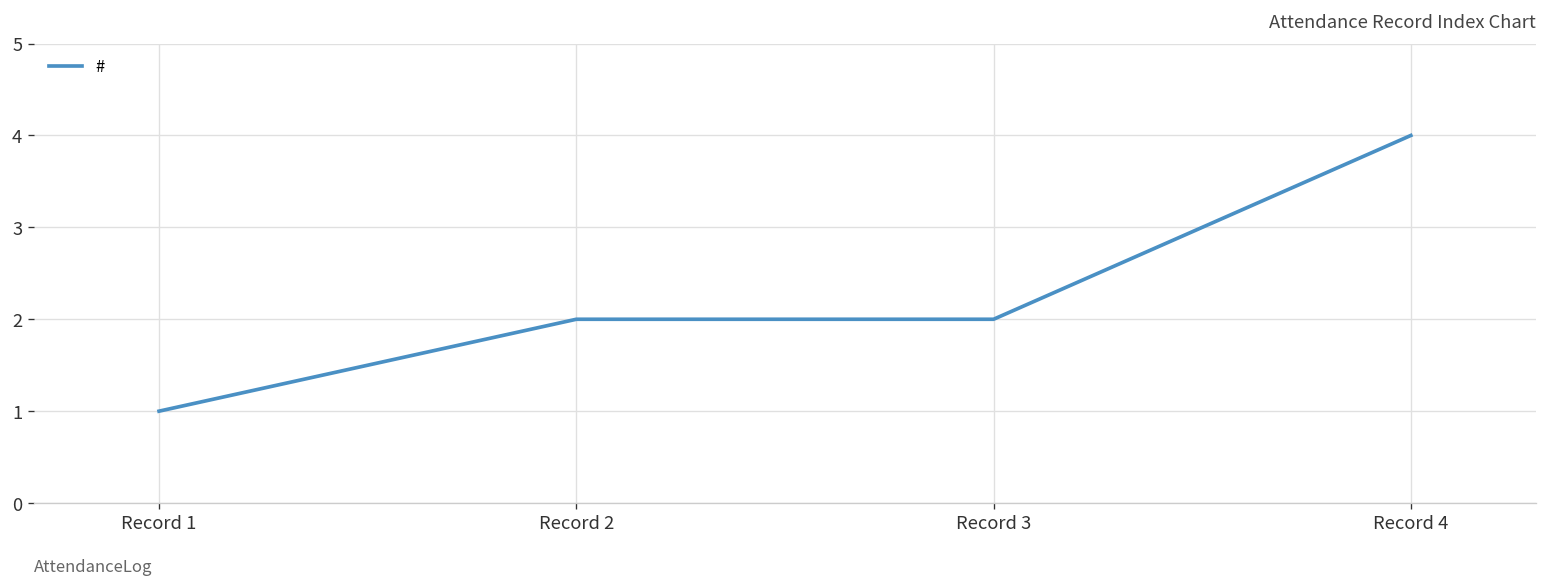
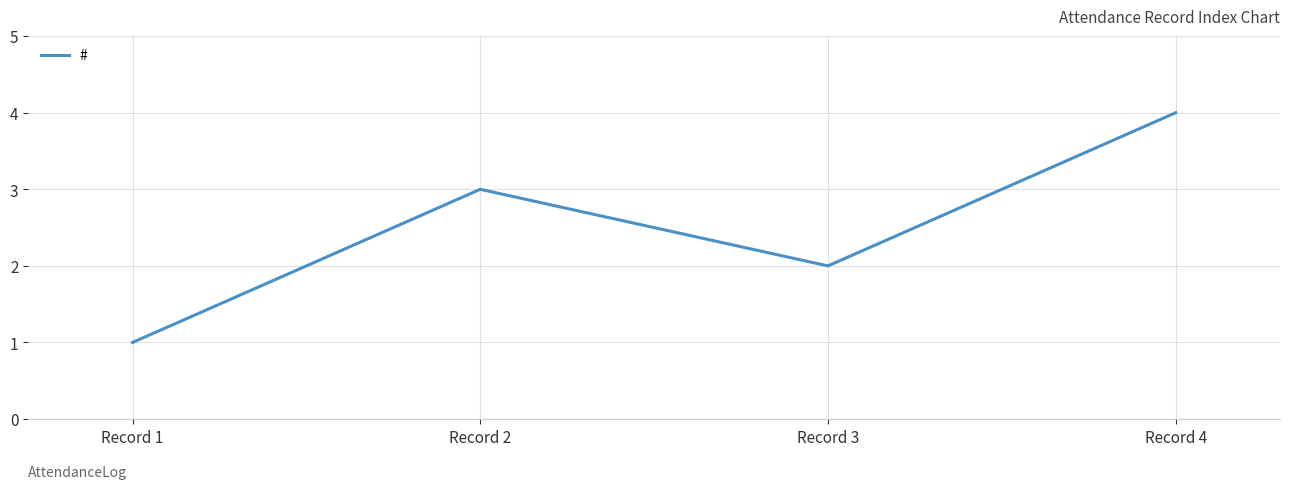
Record 2: 2 -> 3
